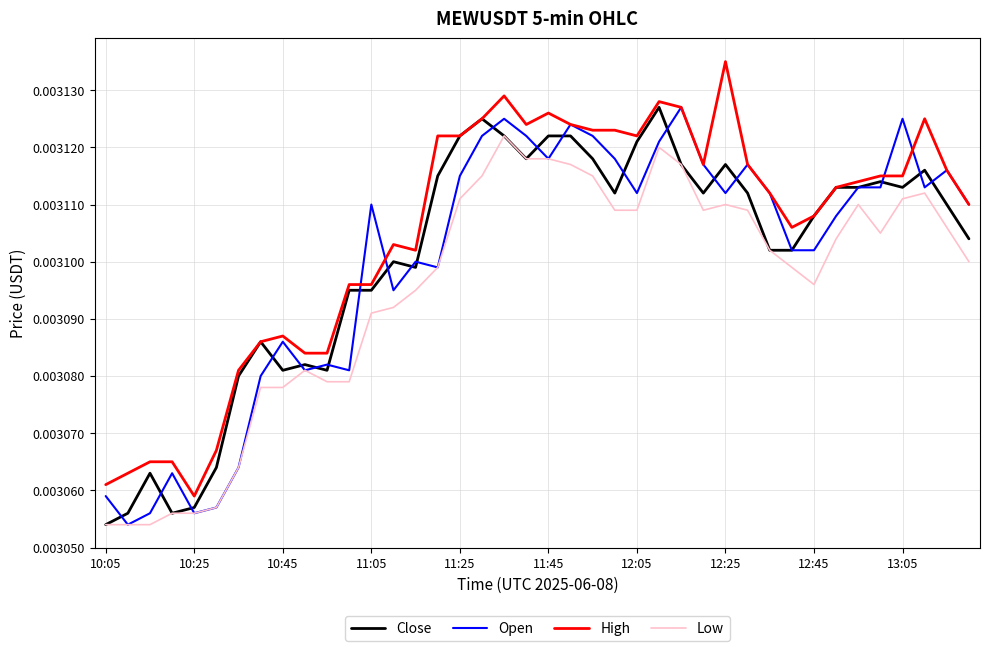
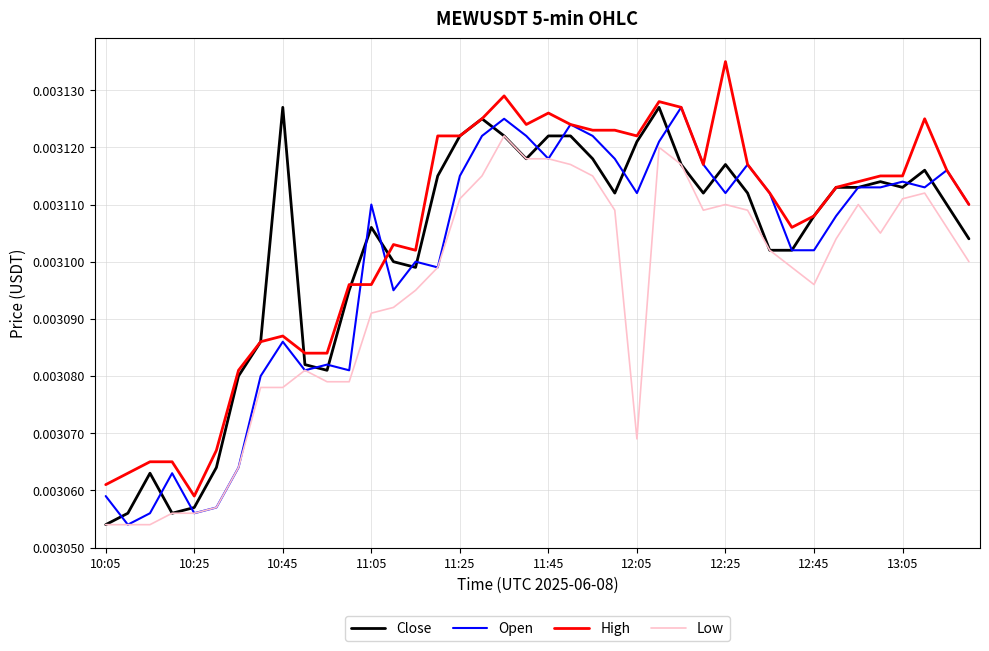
Close, 10:45: 0.003081 -> 0.003127
Close, 11:05: 0.003095 -> 0.003106
Low, 12:05: 0.003109 -> 0.003069
Open, 13:05: 0.003125 -> 0.003114
